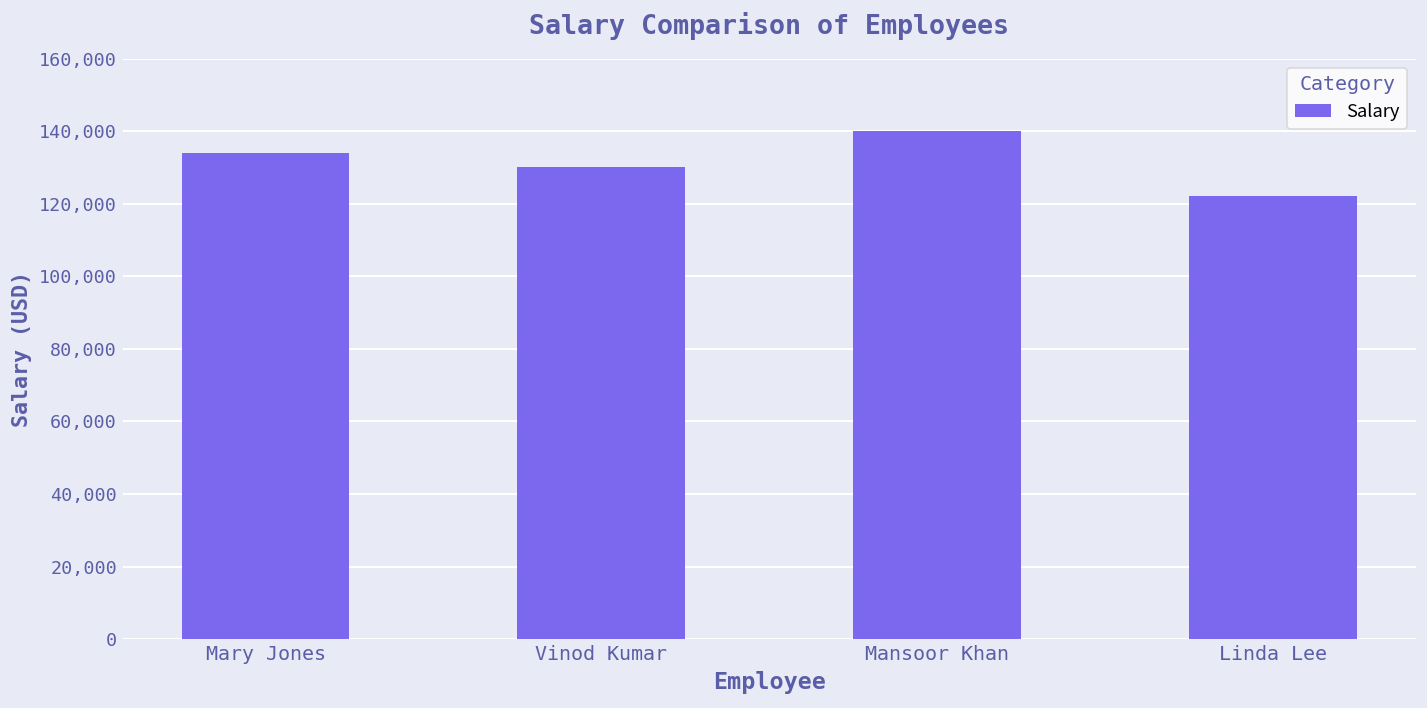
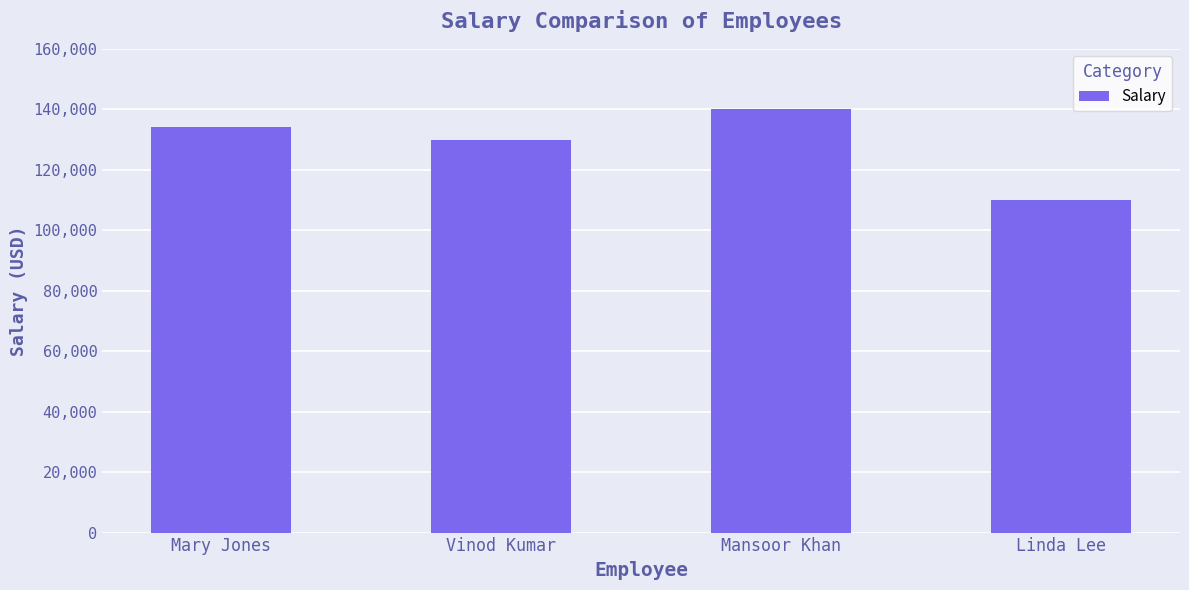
Linda Lee: 122,000 -> 110,000
